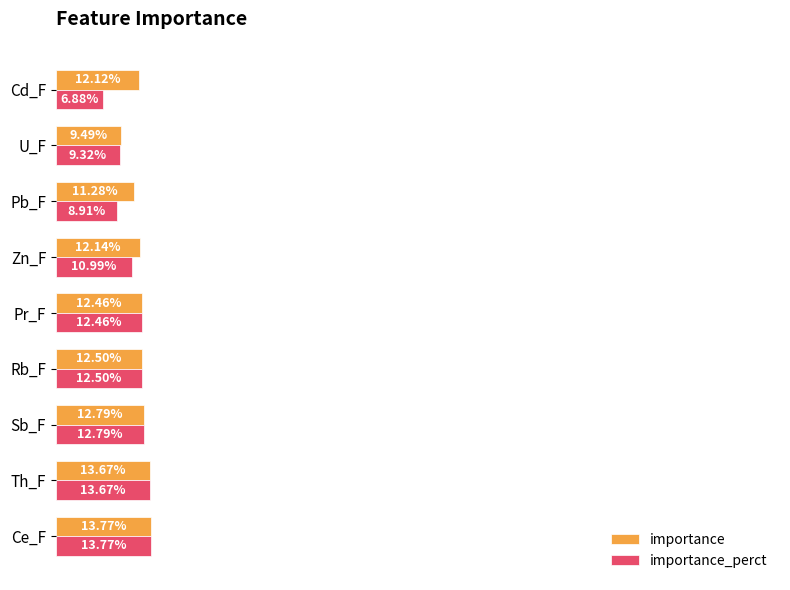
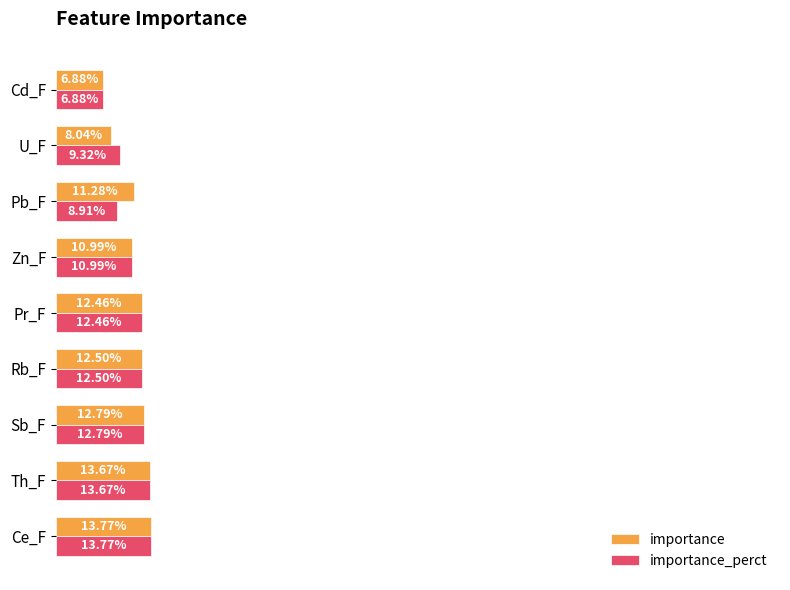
importance, Cd_F: 12.12% -> 6.88%
importance, U_F: 9.49% -> 8.04%
importance, Zn_F: 12.14% -> 10.99%
